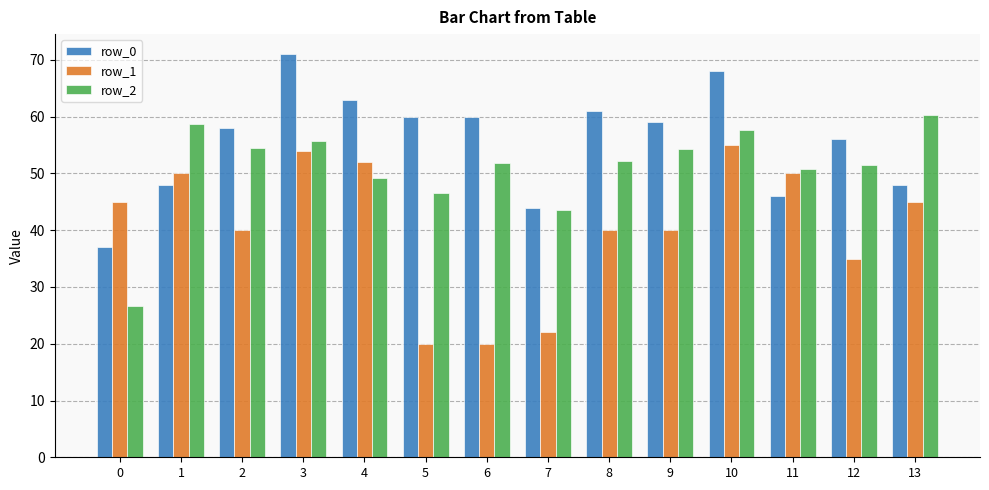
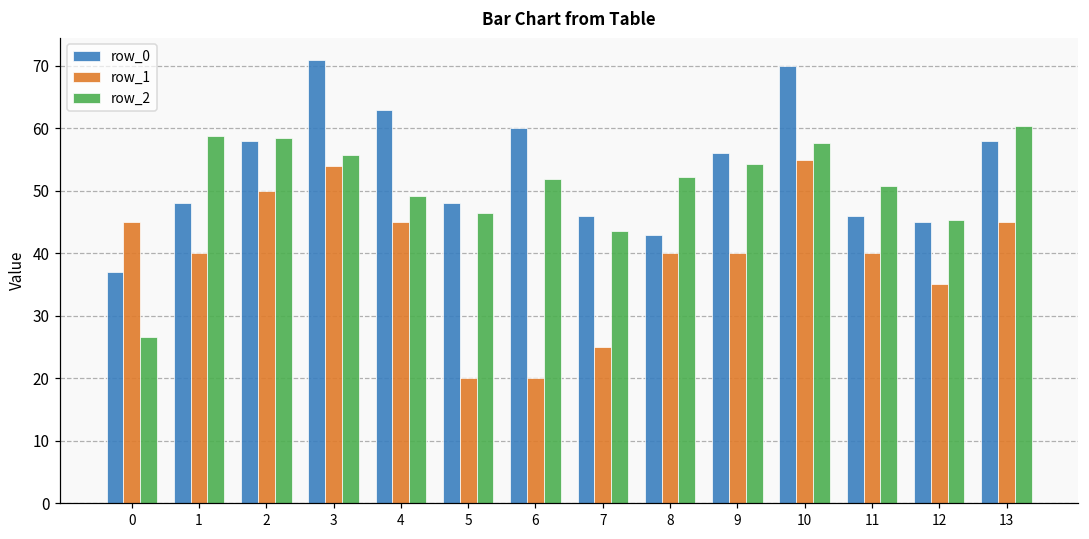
row_1, 1: 50 -> 40
row_1, 2: 40 -> 50
row_2, 2: 54 -> 58
row_1, 4: 52 -> 45
row_0, 5: 60 -> 48
row_0, 7: 44 -> 46
row_1, 7: 22 -> 25
row_0, 8: 61 -> 43
row_0, 9: 59 -> 56
row_0, 10: 68 -> 70
row_1, 11: 50 -> 40
row_0, 12: 56 -> 45
row_2, 12: 52 -> 45
row_0, 13: 48 -> 58
